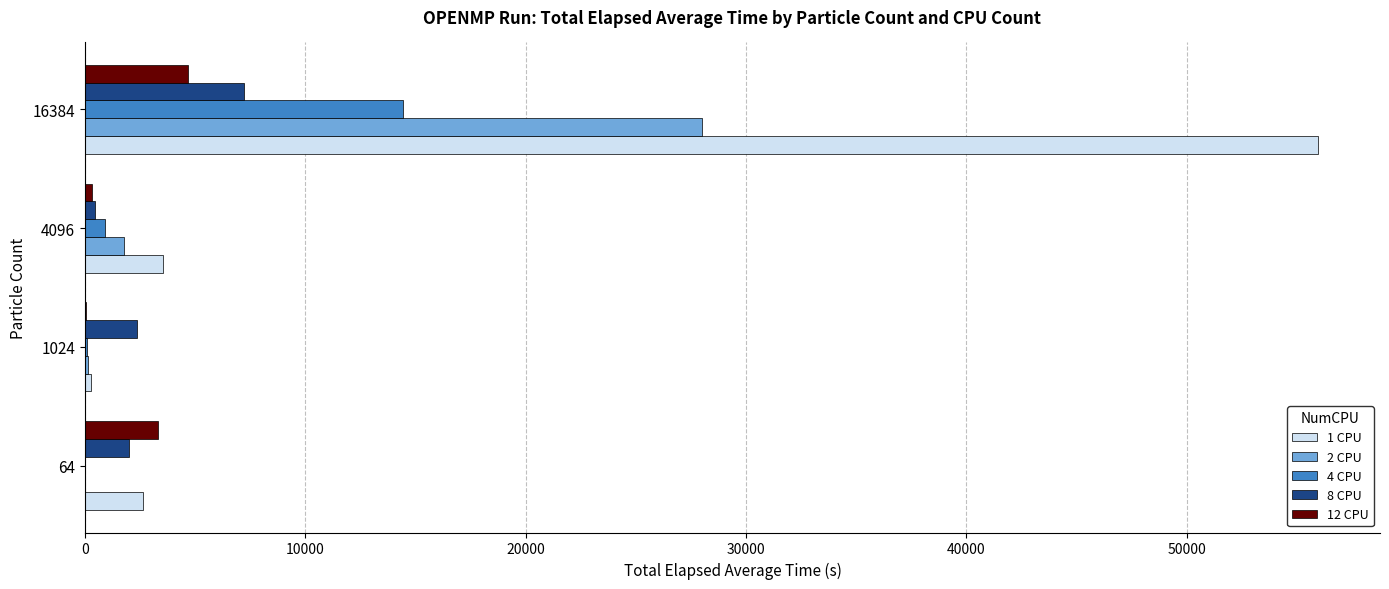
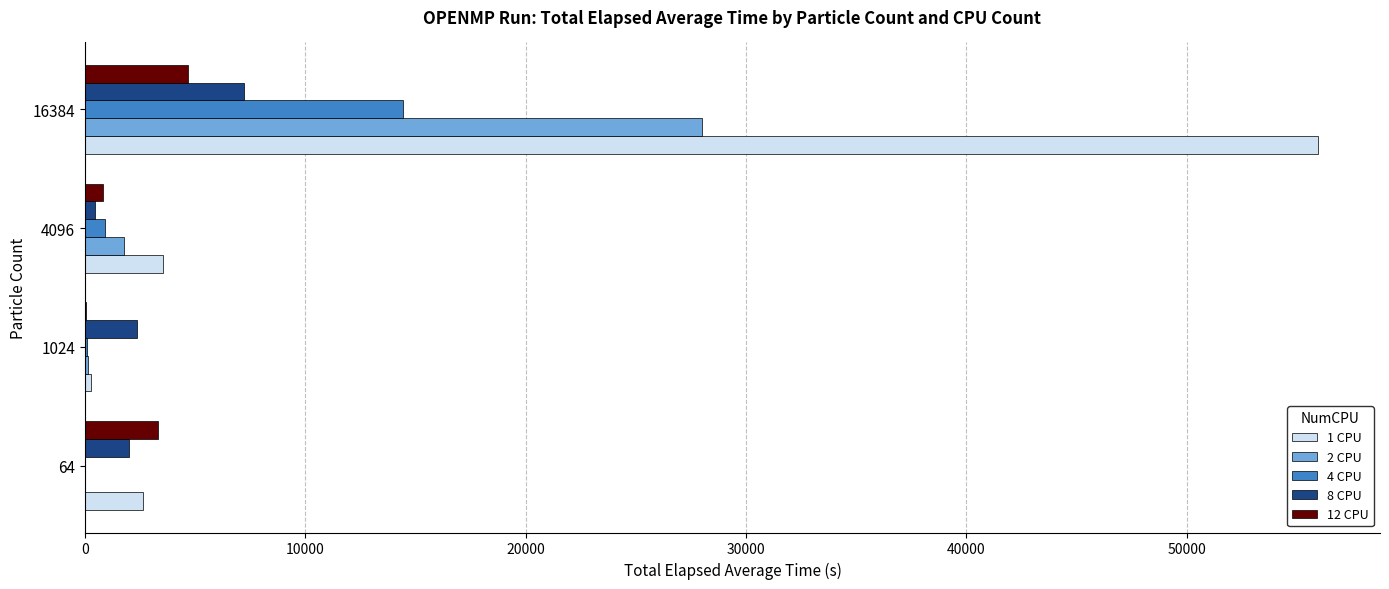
12 CPU, 4096: 300 -> 800
